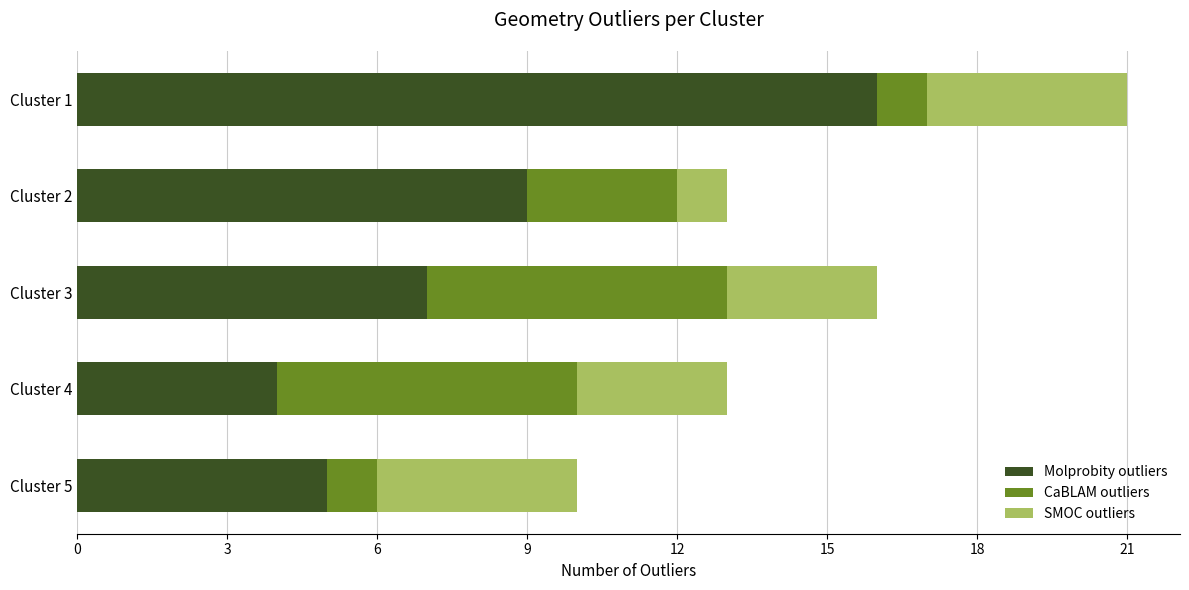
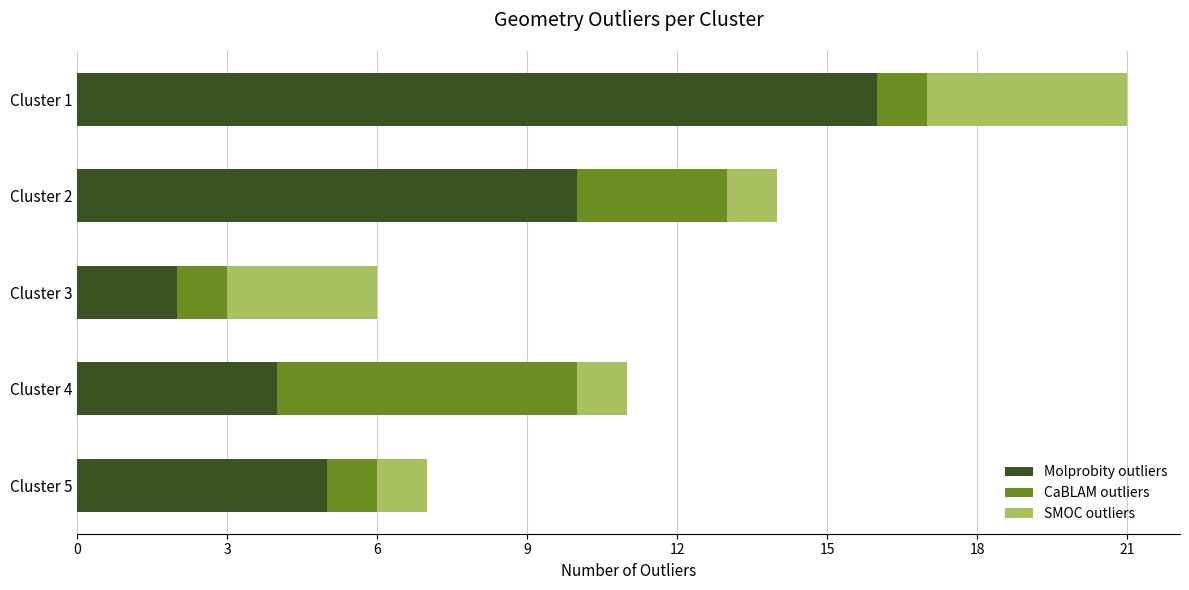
Molprobity outliers, Cluster 2: 9 -> 10
Molprobity outliers, Cluster 3: 7 -> 2
CaBLAM outliers, Cluster 3: 6 -> 1
SMOC outliers, Cluster 4: 3 -> 1
SMOC outliers, Cluster 5: 4 -> 1
